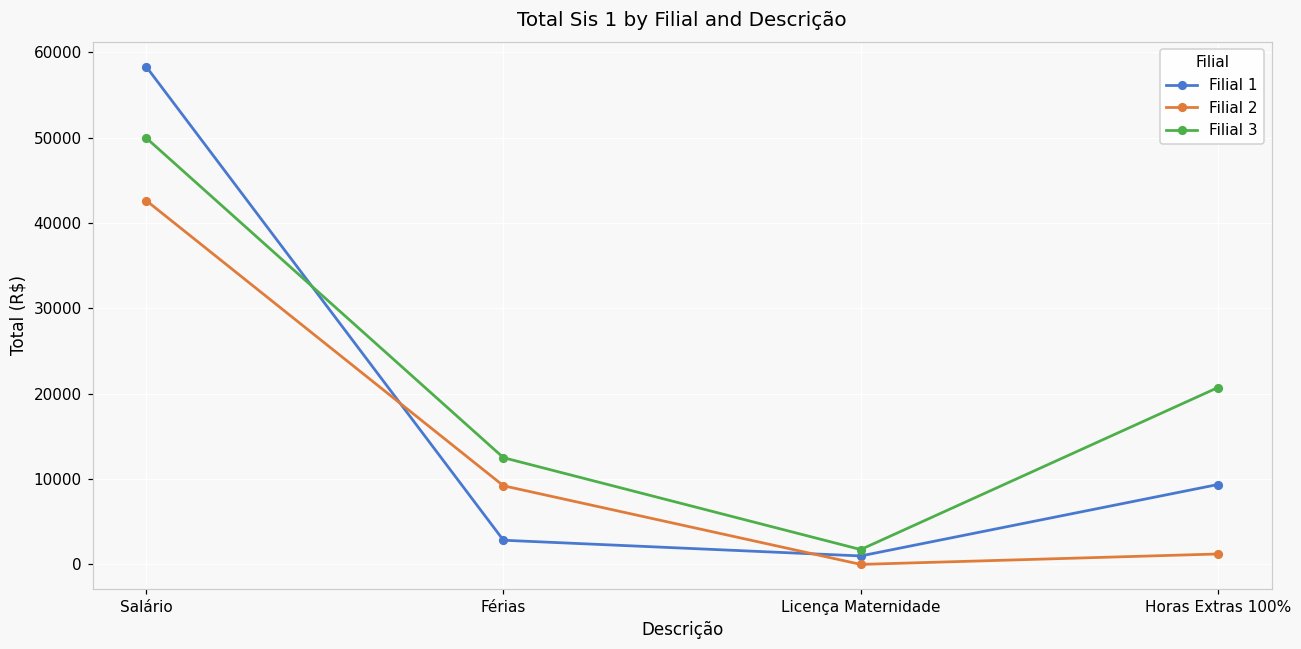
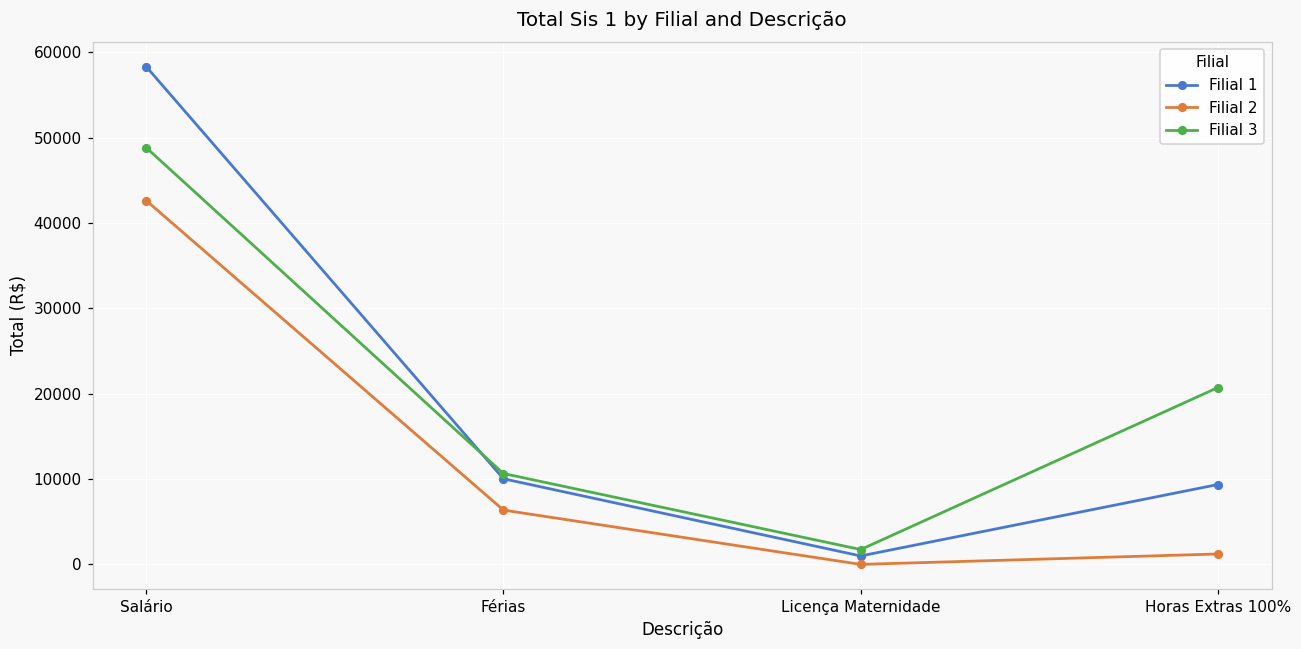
Filial 3, Salário: 50000 -> 49000
Filial 1, Férias: 3000 -> 10000
Filial 2, Férias: 9000 -> 6000
Filial 3, Férias: 13000 -> 11000
